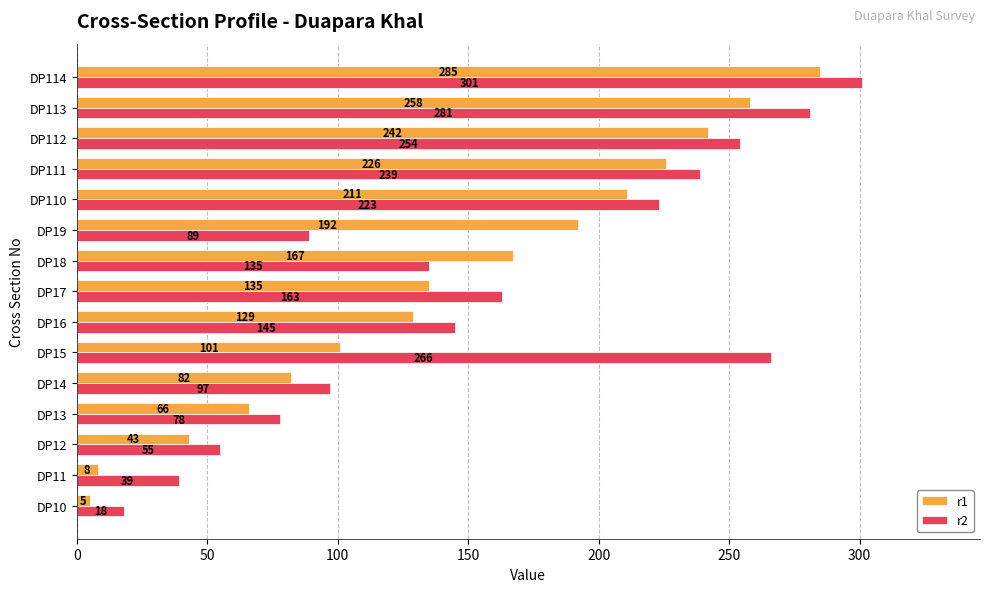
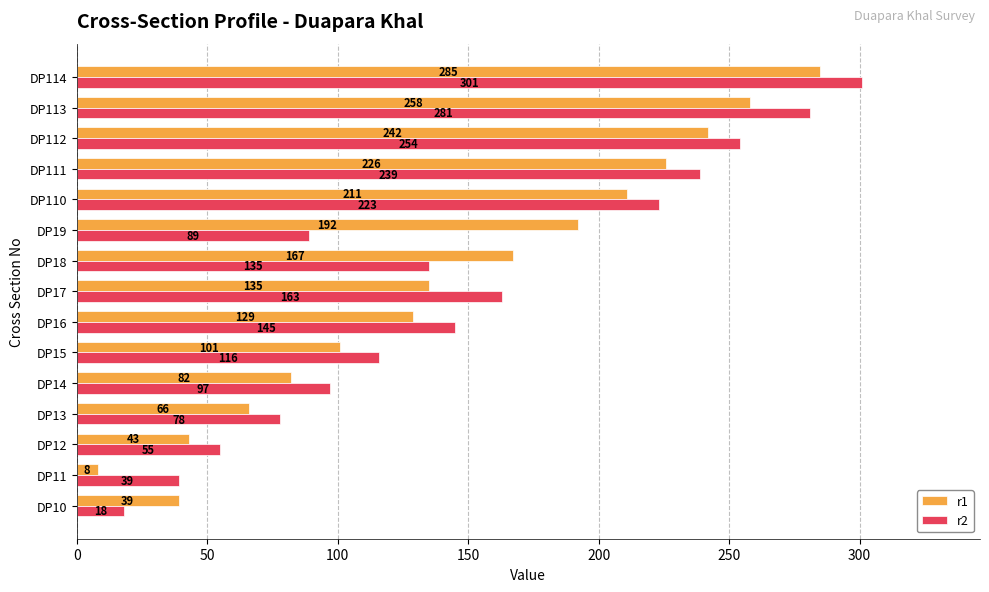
r2, DP15: 266 -> 116
r1, DP10: 5 -> 39
